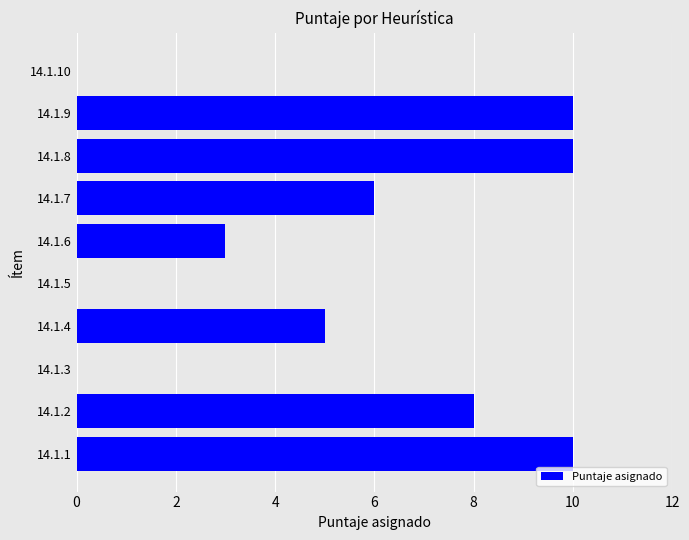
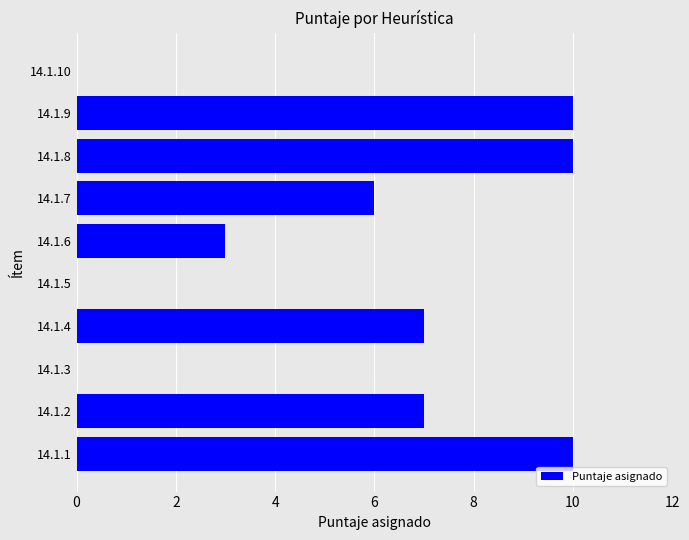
14.1.4: 5 -> 7
14.1.2: 8 -> 7
